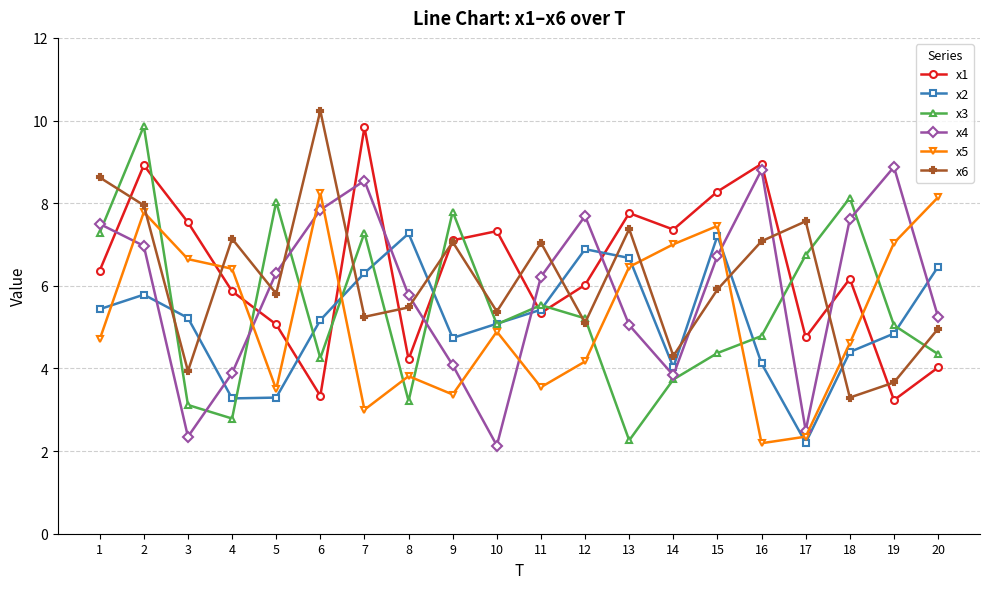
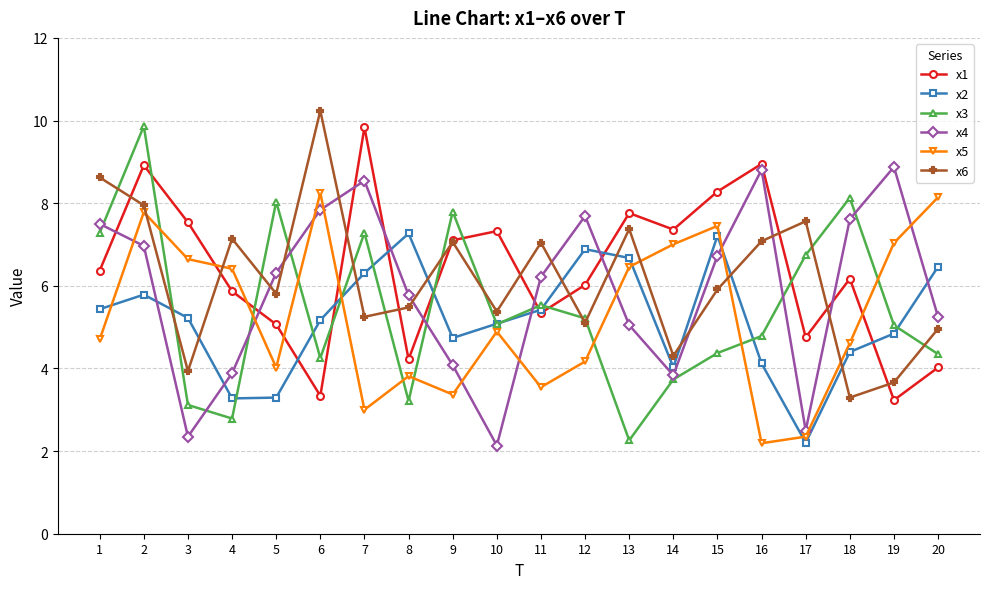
x5, 5: 3.5 -> 4.0
